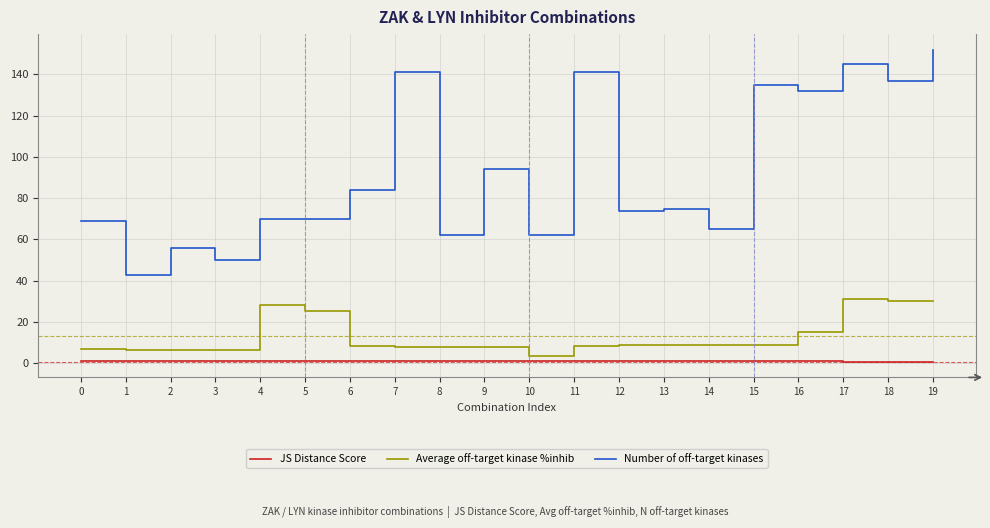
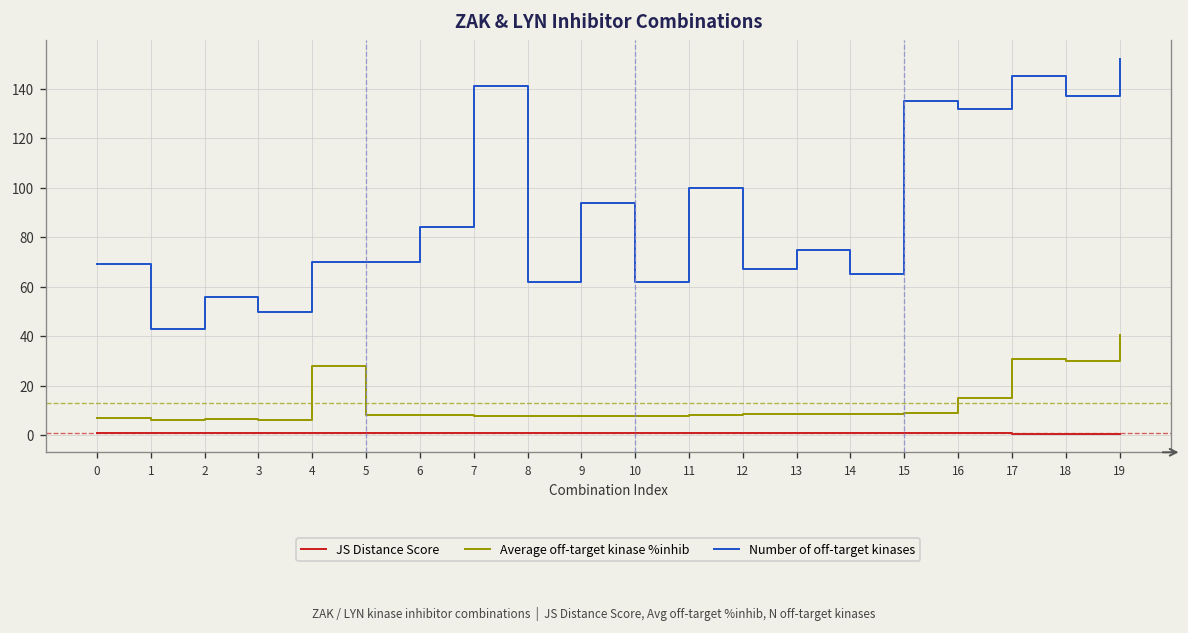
Average off-target kinase %inhib, 5: 25 -> 8
Average off-target kinase %inhib, 10: 3 -> 8
Number of off-target kinases, 11: 141 -> 100
Number of off-target kinases, 12: 74 -> 67
Average off-target kinase %inhib, 19: 30 -> 41
